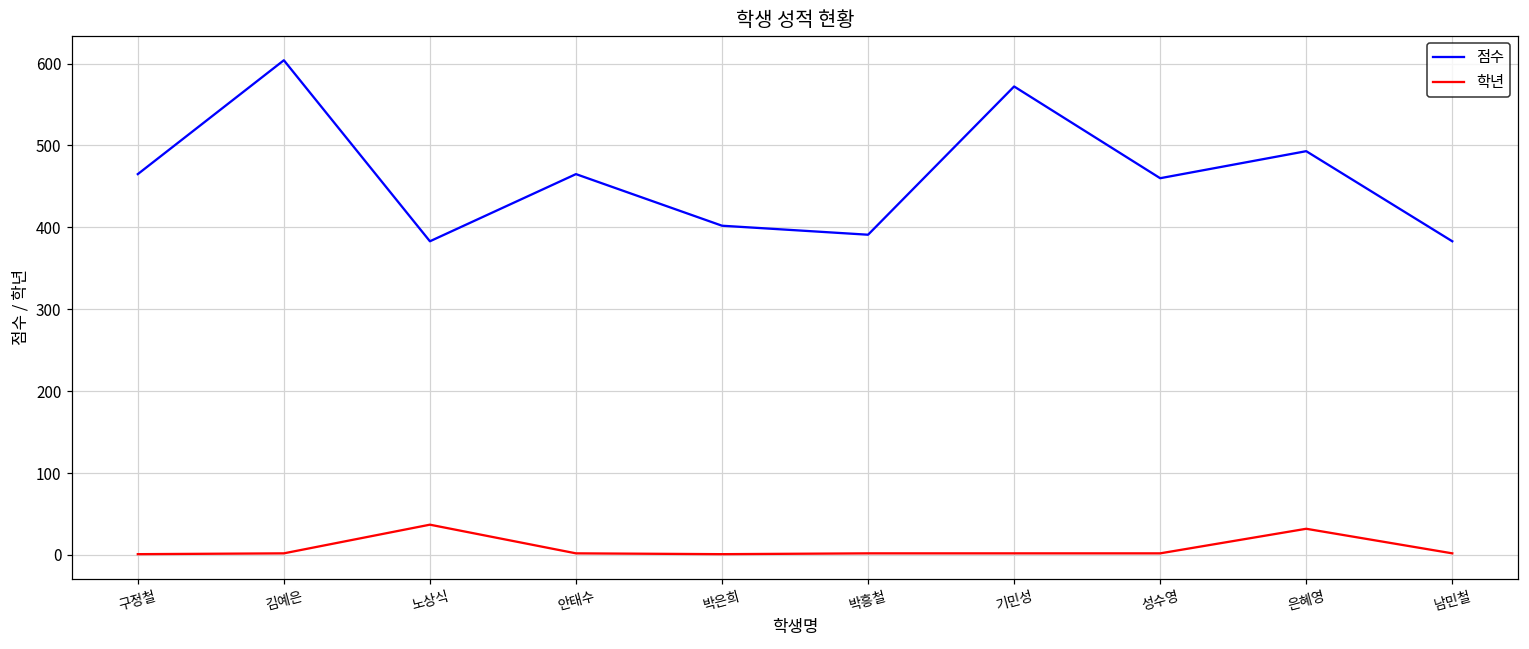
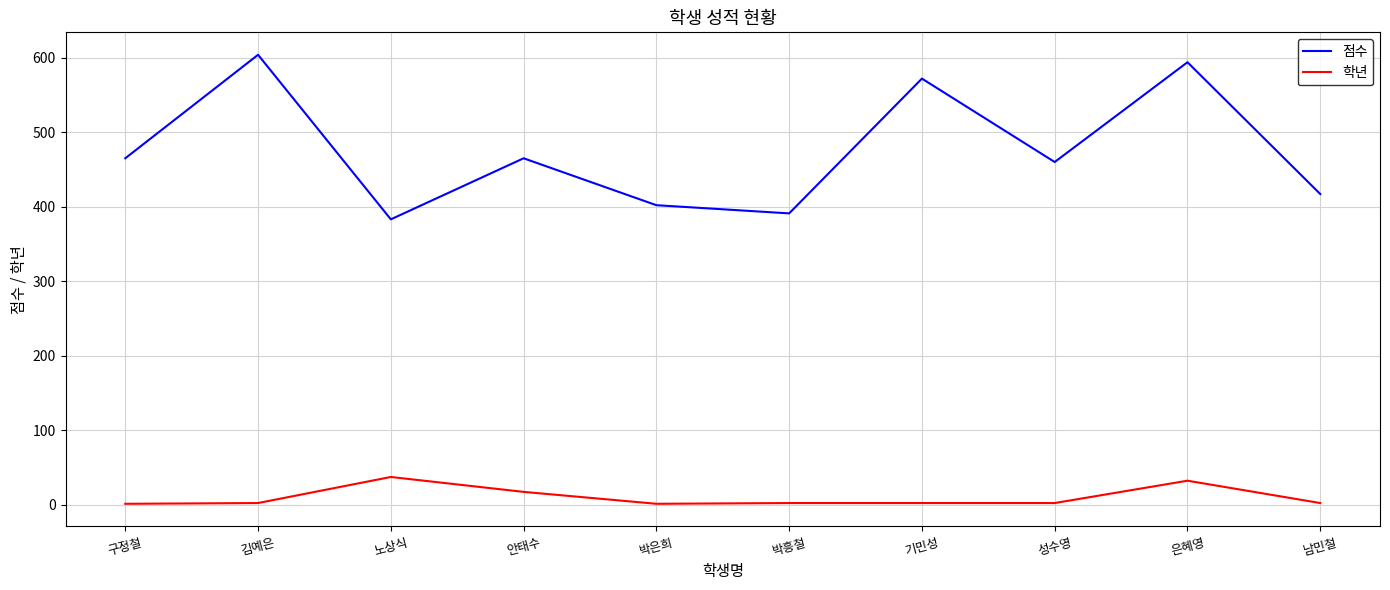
학년, 안태수: 0 -> 20
점수, 은혜영: 490 -> 590
점수, 남민철: 380 -> 420
